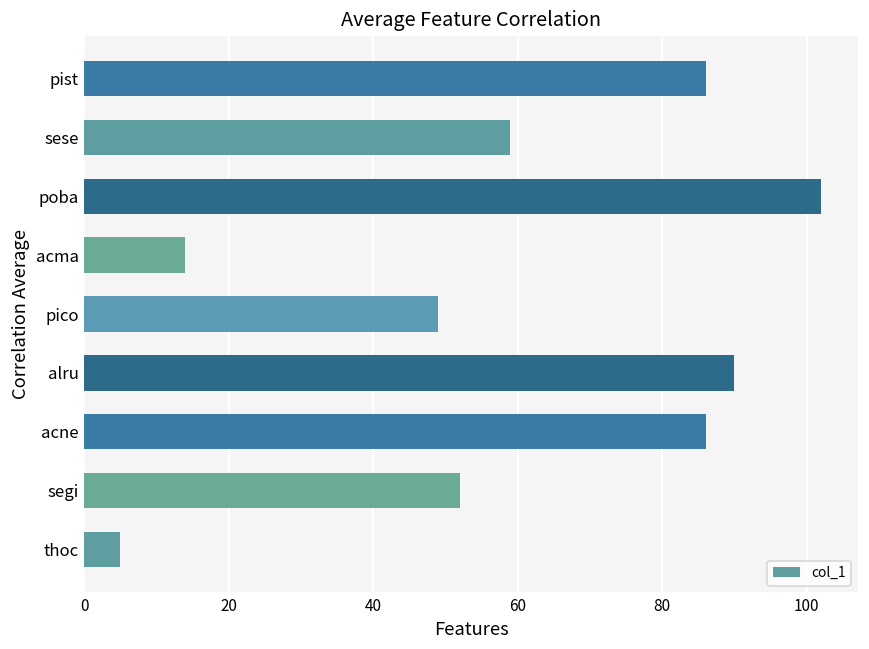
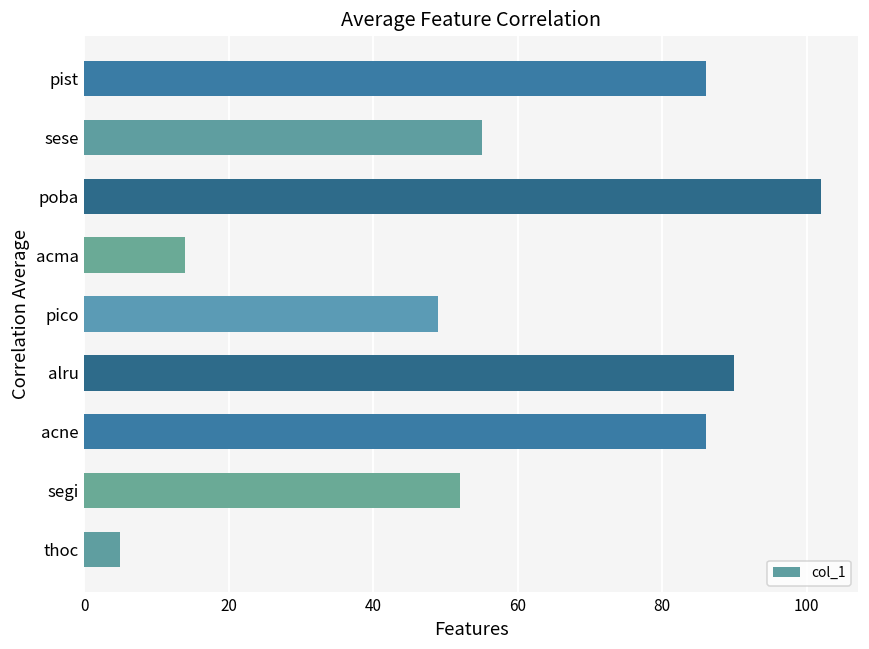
sese: 59 -> 55
